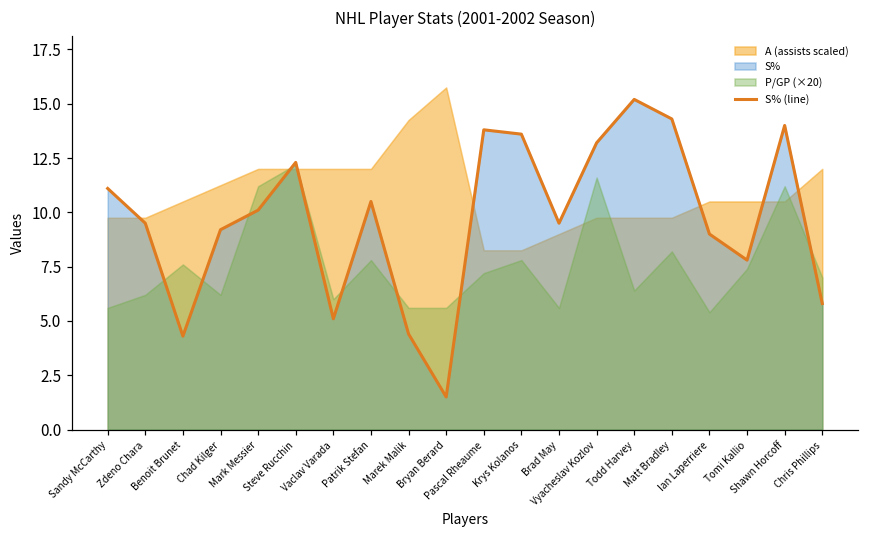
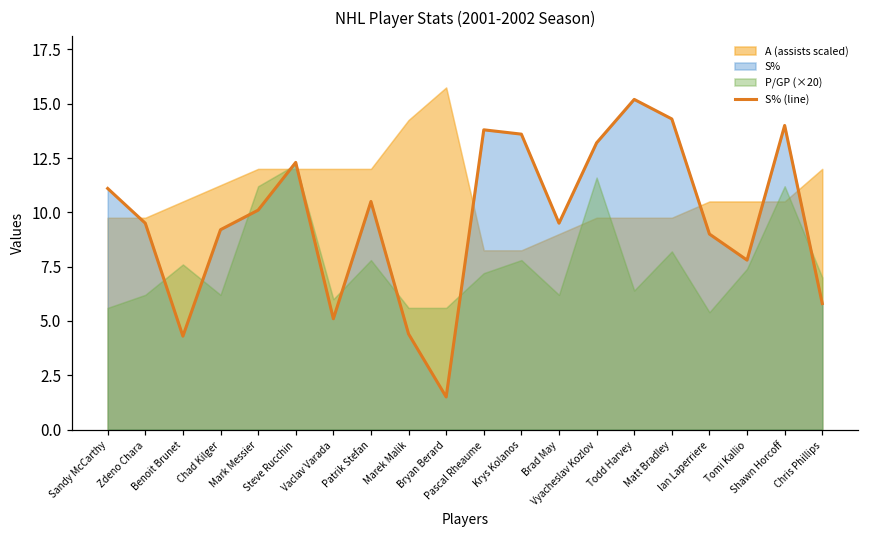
P/GP (×20), Brad May: 5.6 -> 6.2
